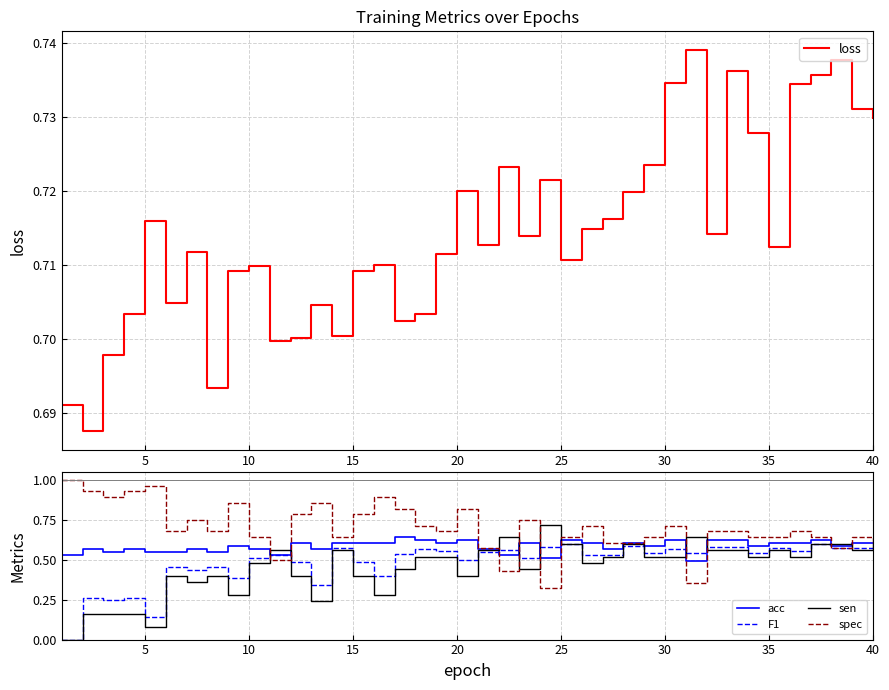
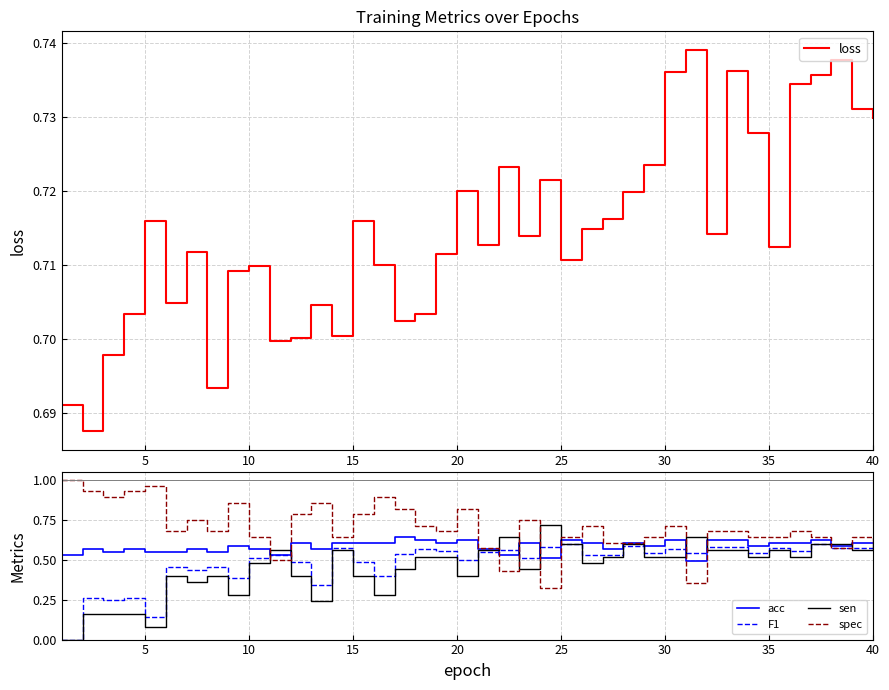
Training Metrics over Epochs, 15: 0.709 -> 0.716
Training Metrics over Epochs, 30: 0.735 -> 0.736
